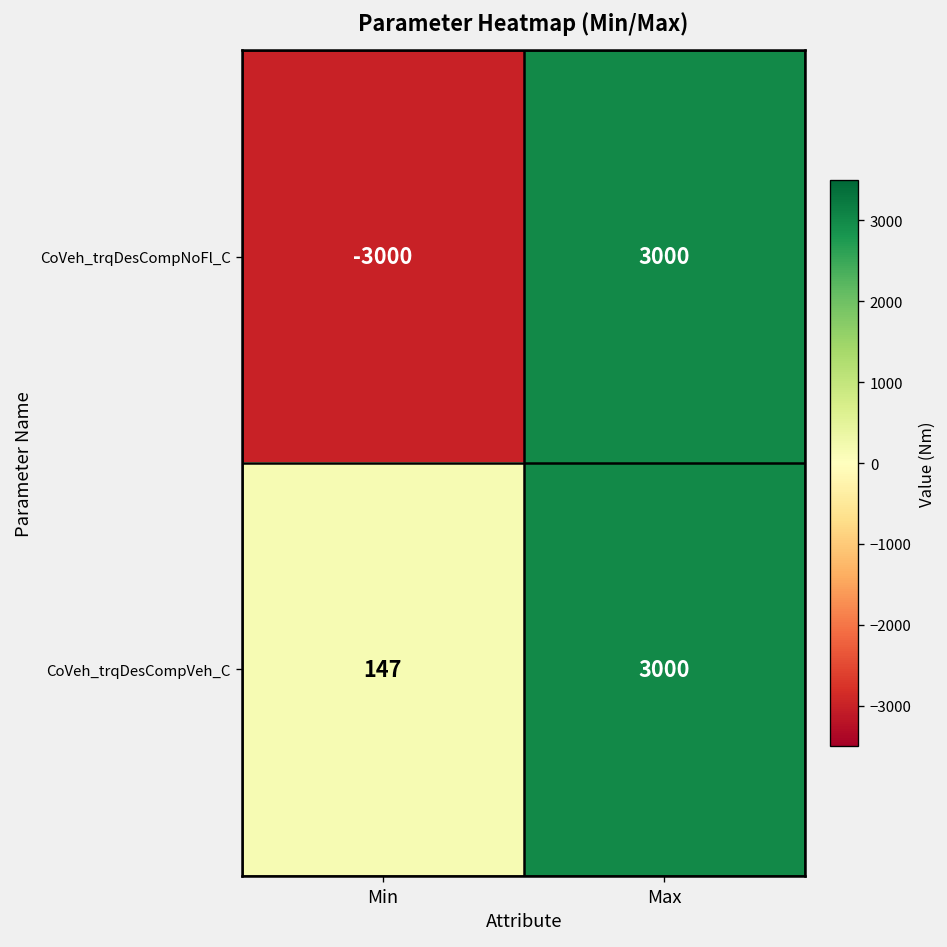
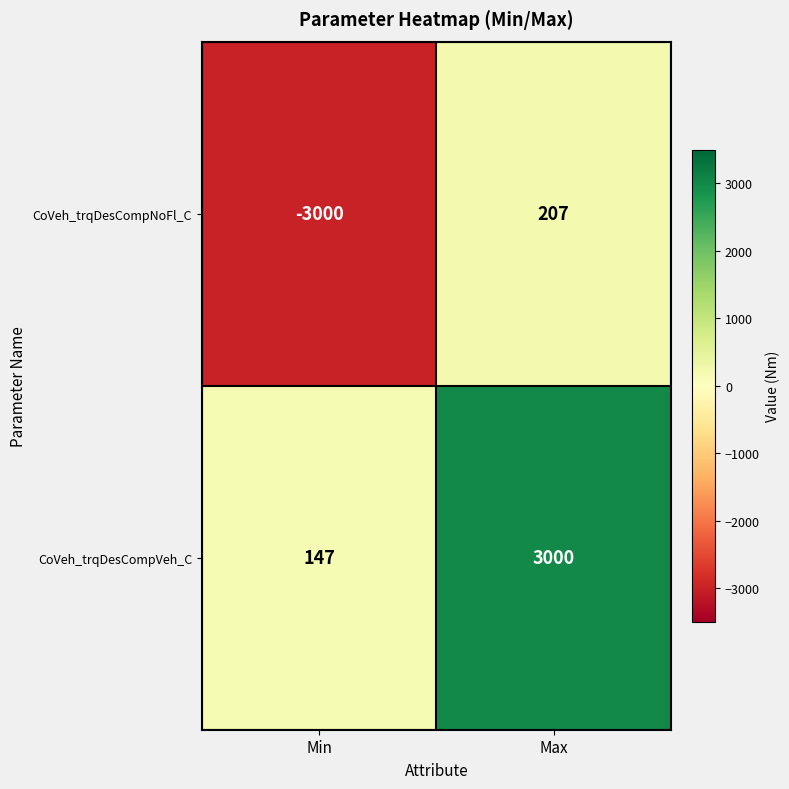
CoVeh_trqDesCompNoFl_C, Max: 3000 -> 207
